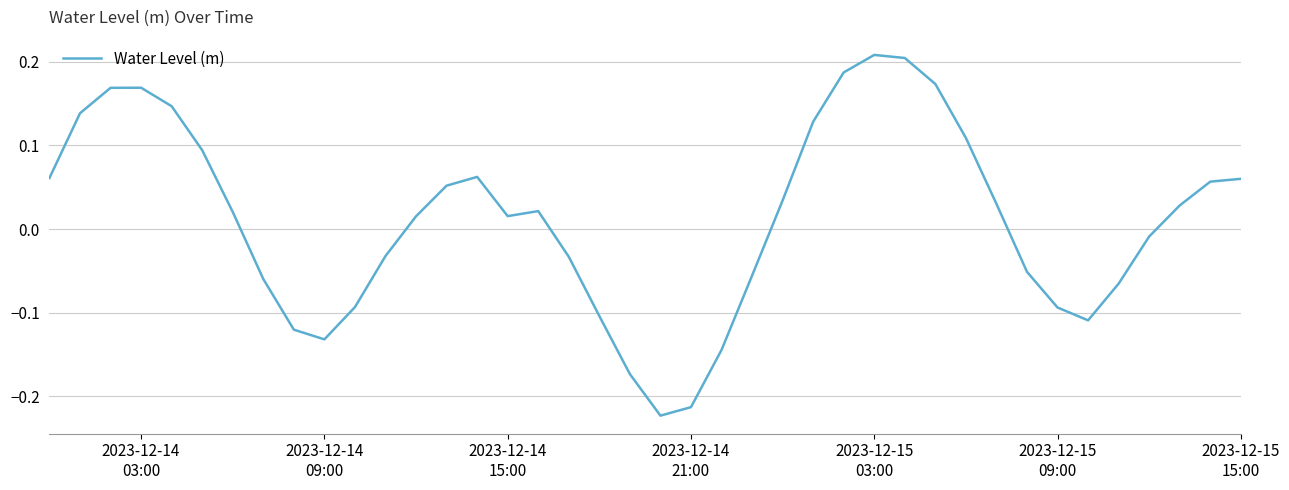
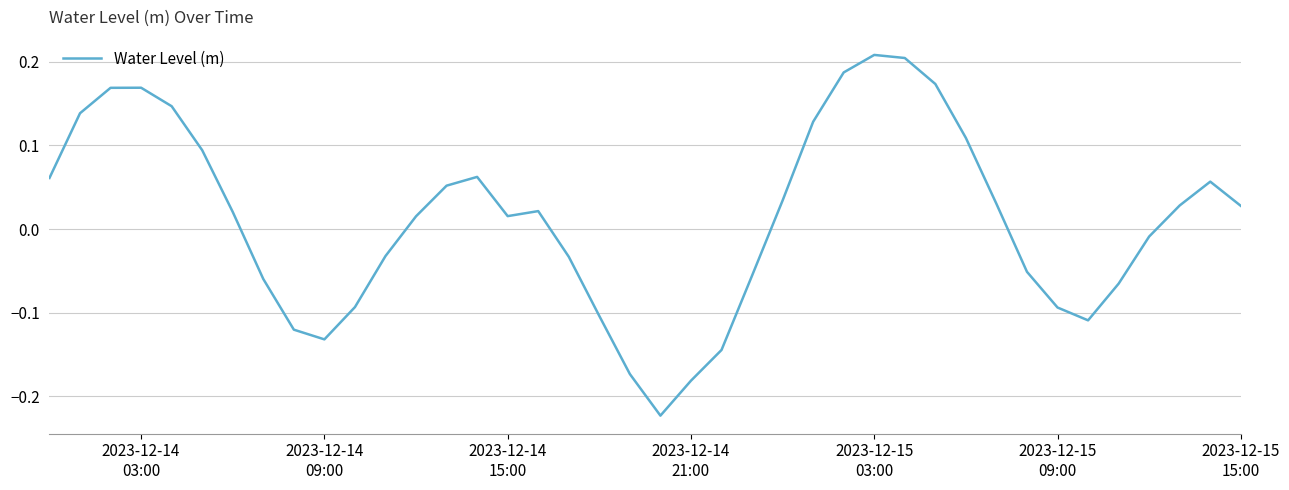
2023-12-14 21:00: -0.21 -> -0.18
2023-12-15 15:00: 0.06 -> 0.03
